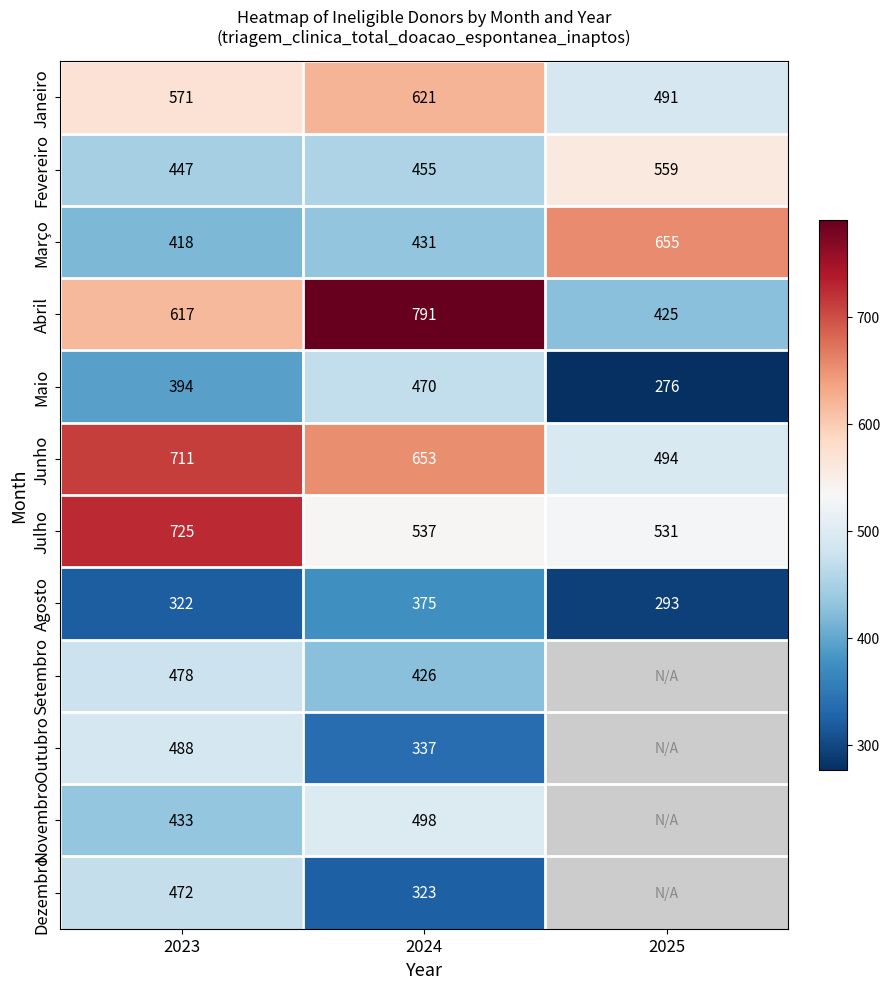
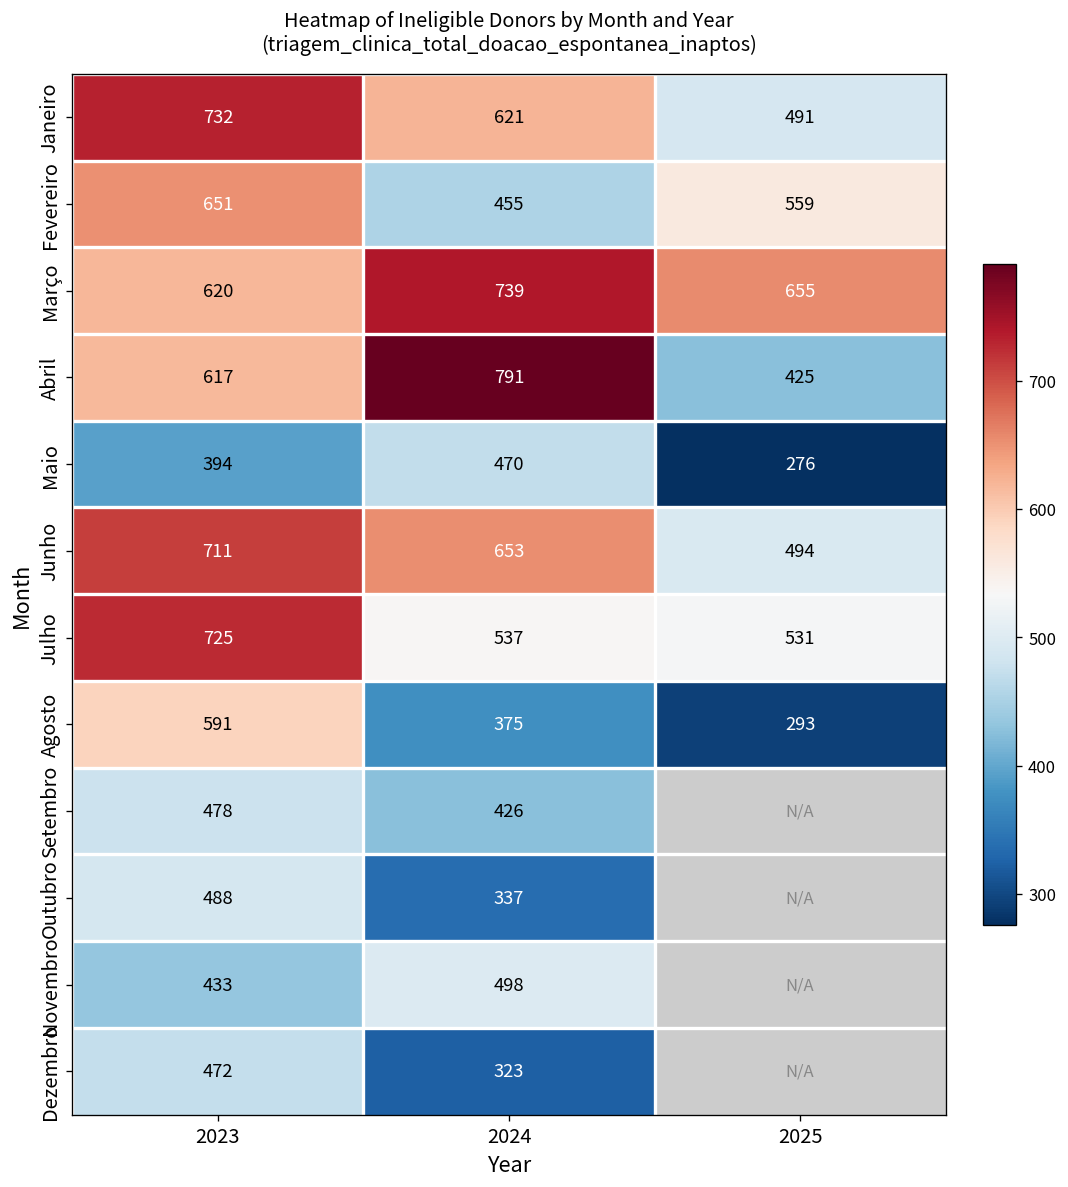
Janeiro, 2023: 571 -> 732
Fevereiro, 2023: 447 -> 651
Março, 2023: 418 -> 620
Março, 2024: 431 -> 739
Agosto, 2023: 322 -> 591
